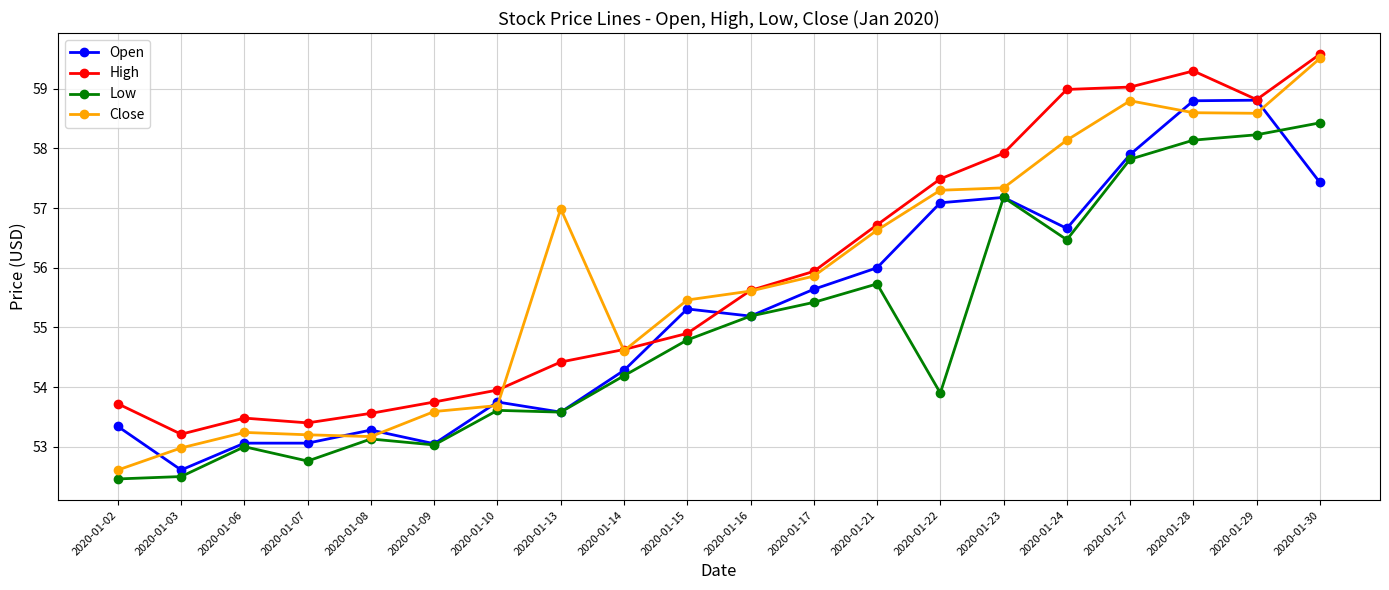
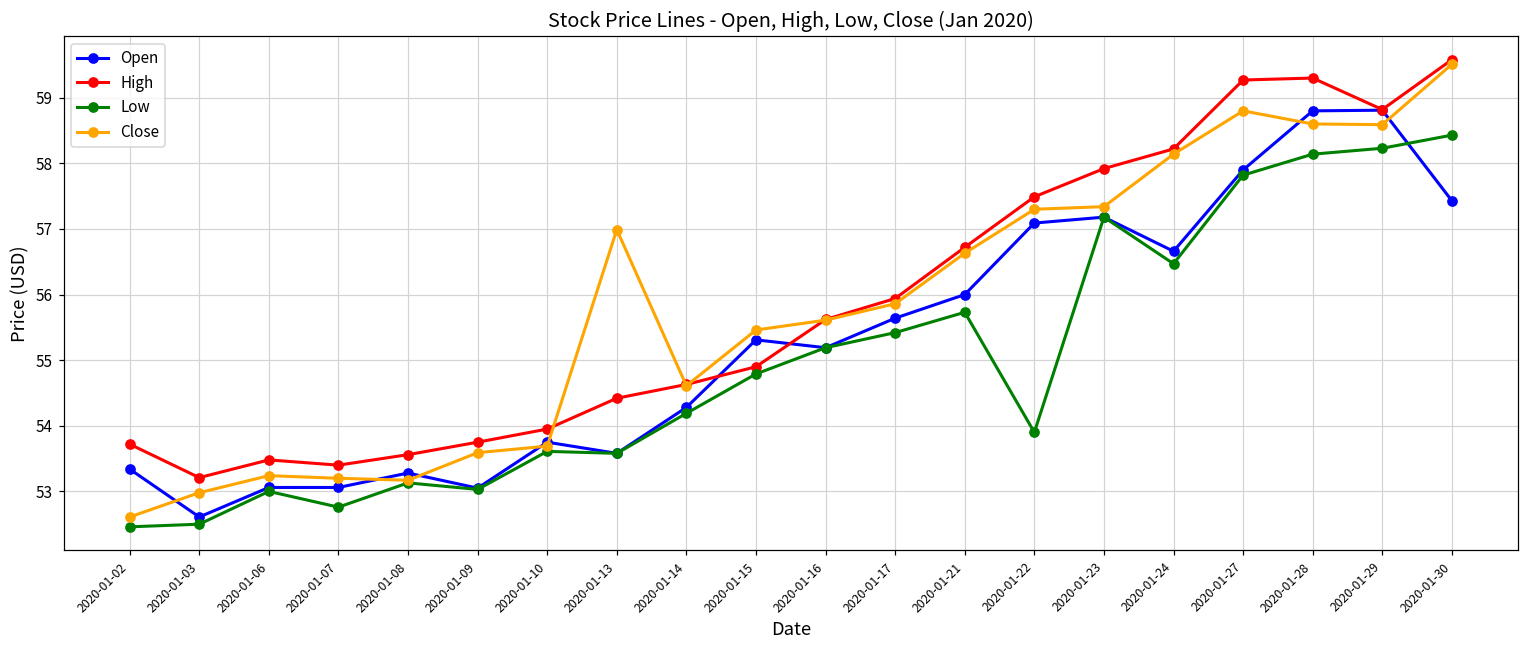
High, 2020-01-24: 59.0 -> 58.2
High, 2020-01-27: 59.0 -> 59.3
